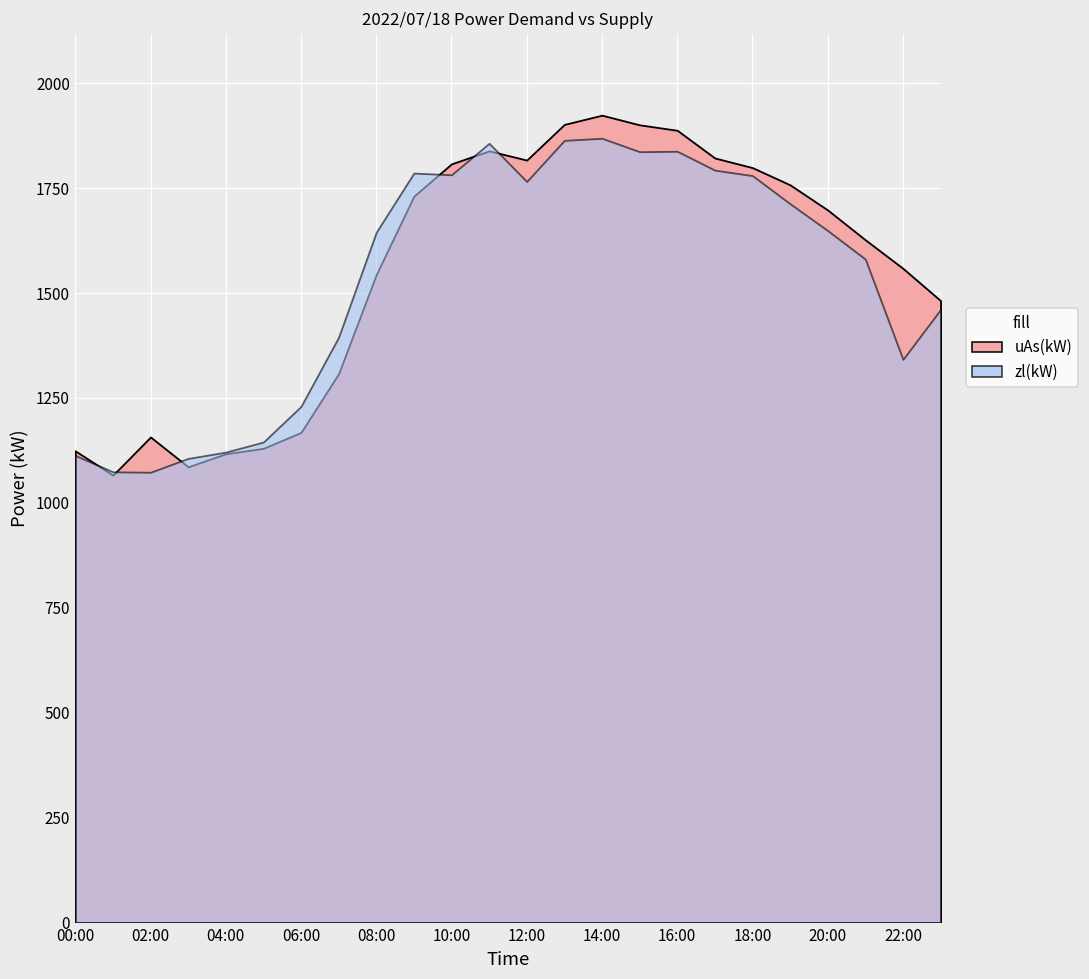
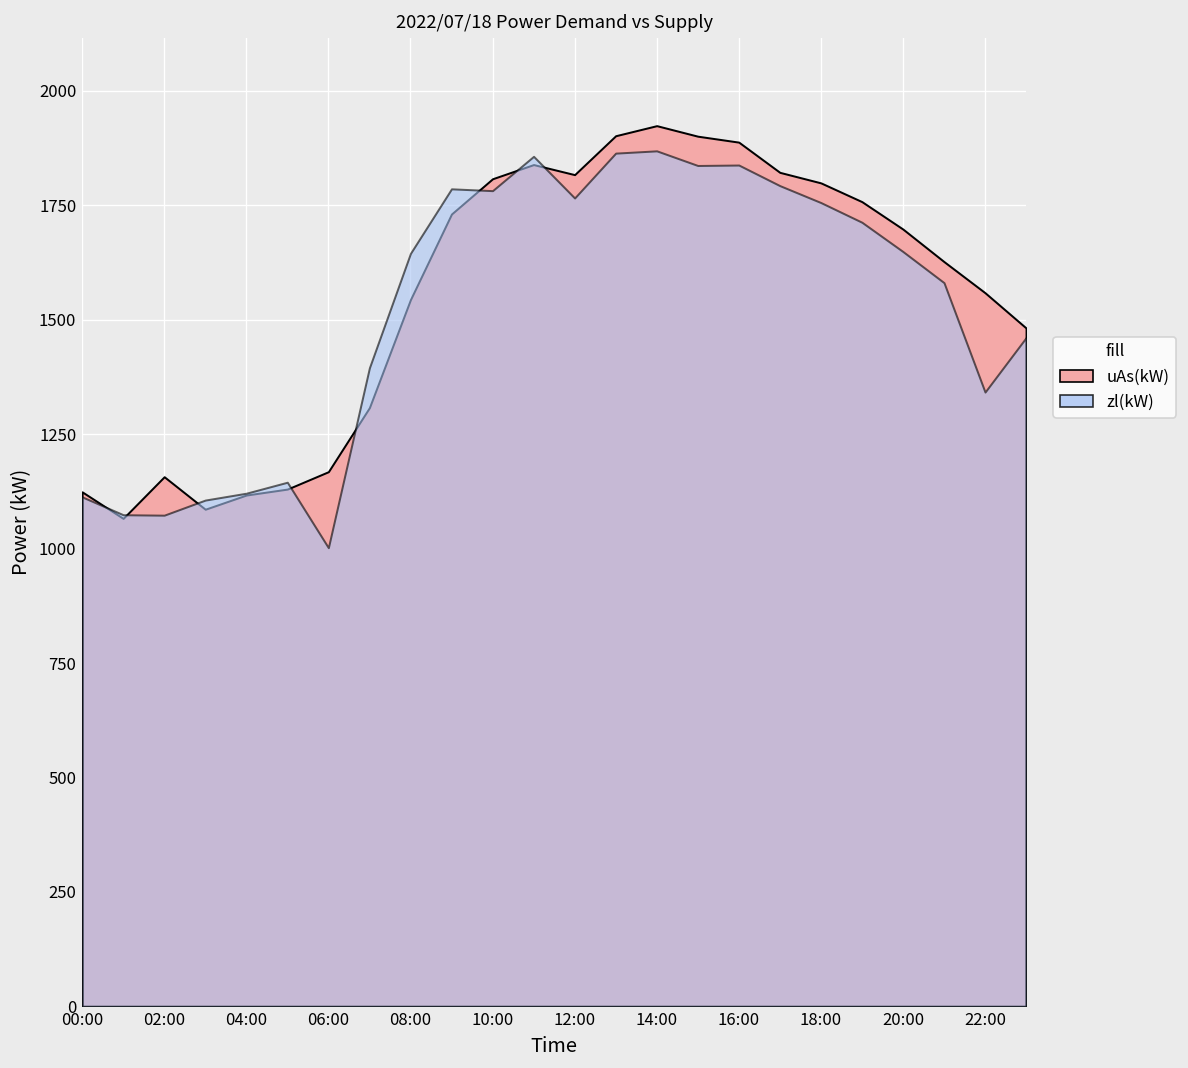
zl(kW), 06:00: 1230 -> 1000
zl(kW), 18:00: 1780 -> 1760
